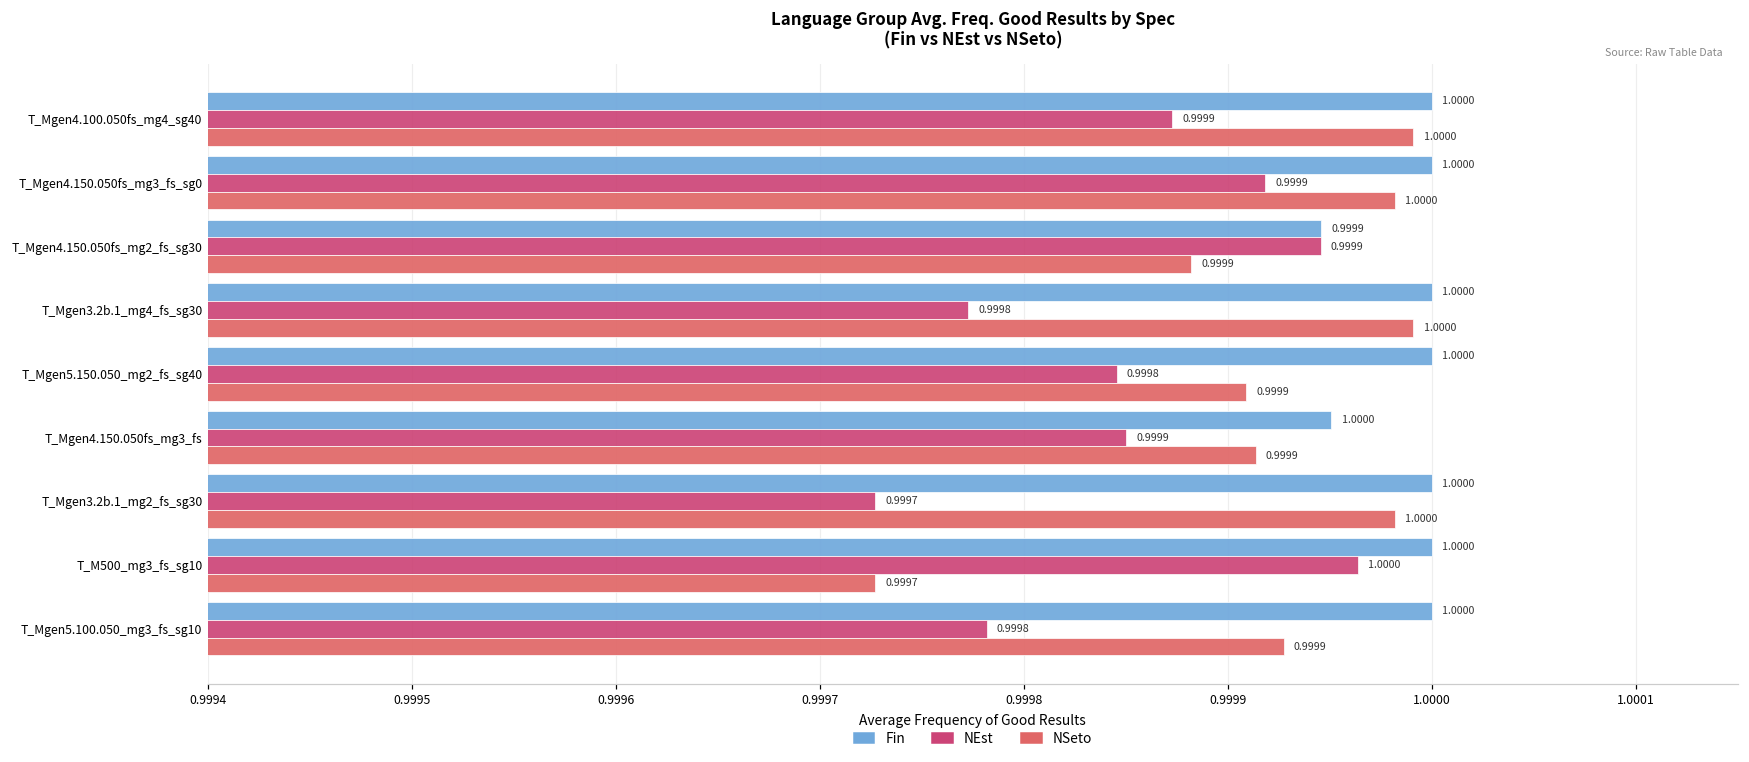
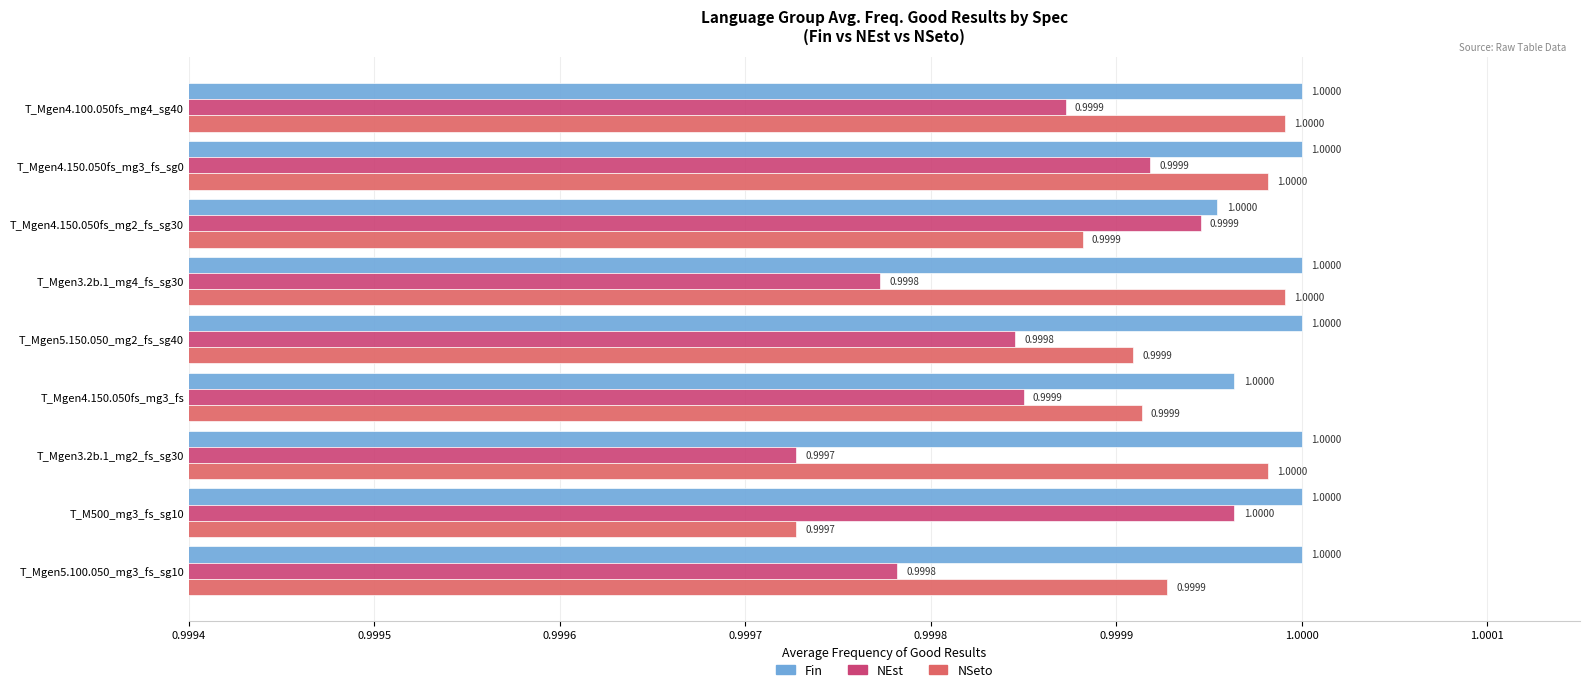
Fin, T_Mgen4.150.050fs_mg2_fs_sg30: 0.9999 -> 1.0000
Fin, T_Mgen4.150.050fs_mg3_fs: 0.999951 -> 0.999964
